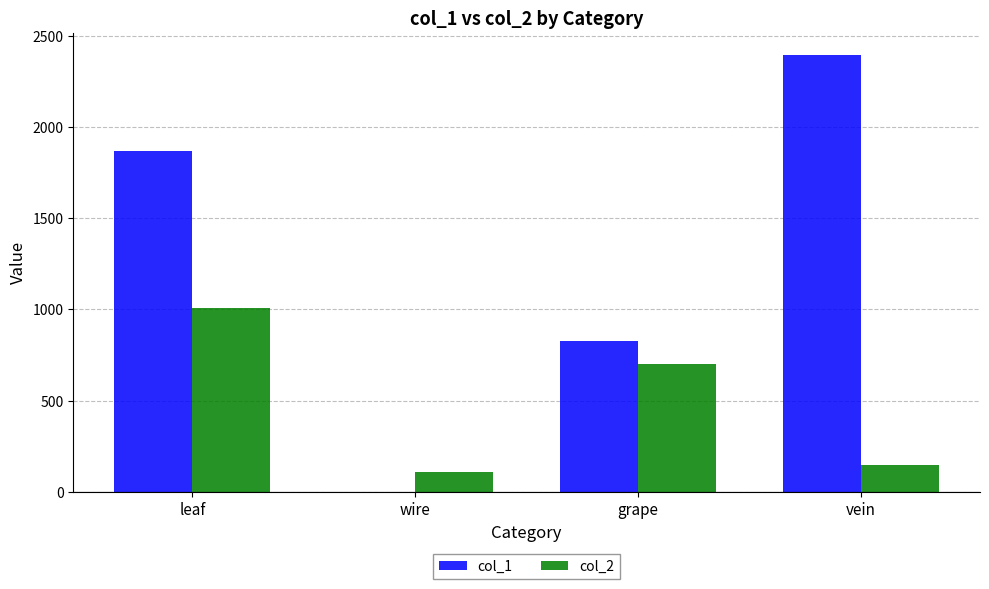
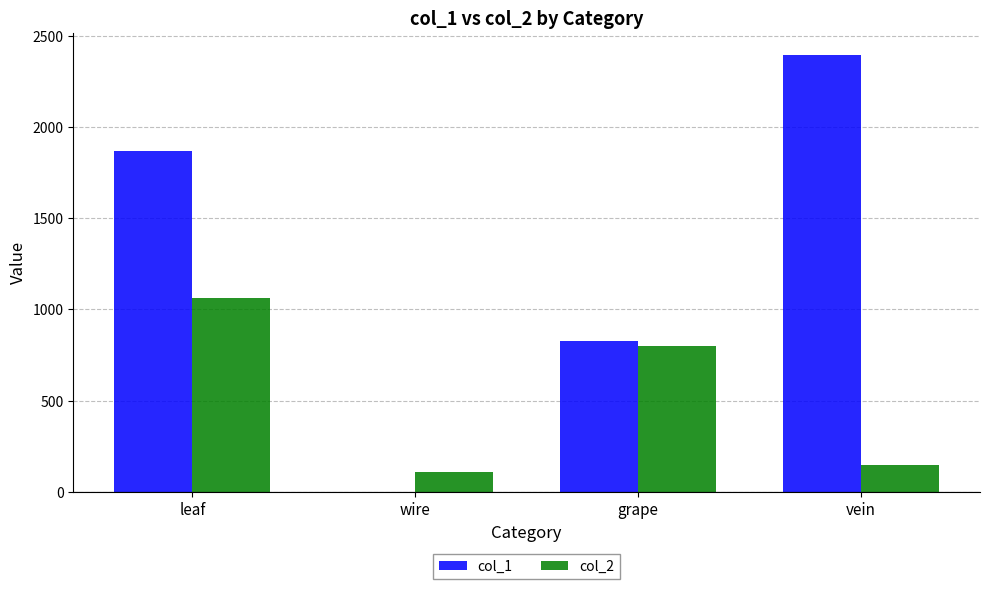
col_2, leaf: 1010 -> 1060
col_2, grape: 700 -> 800
